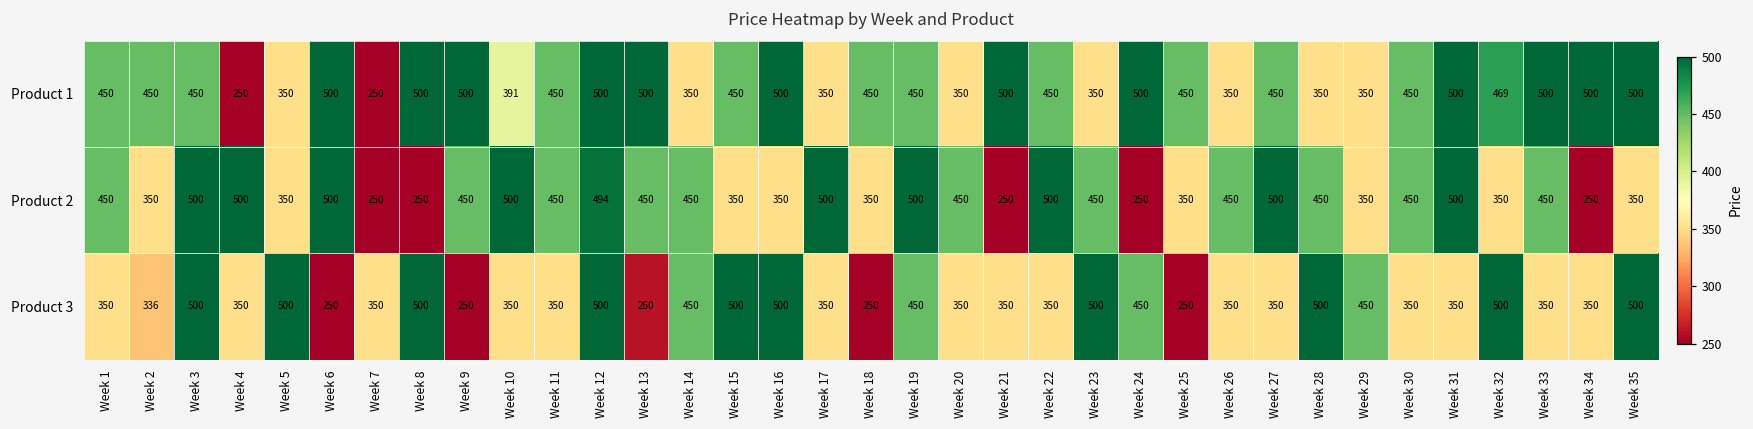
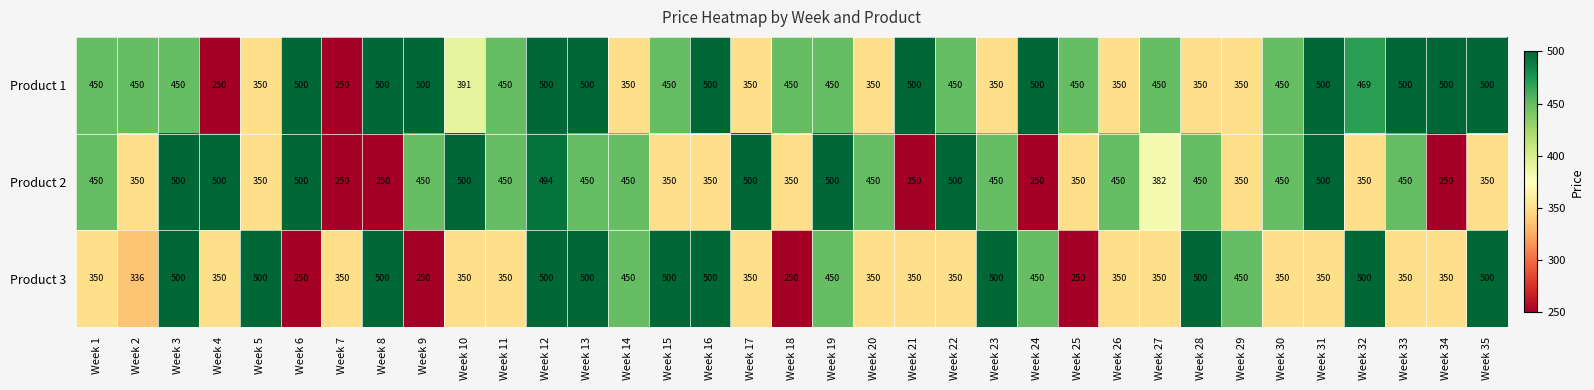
Product 2, Week 27: 500 -> 382
Product 3, Week 13: 260 -> 500
